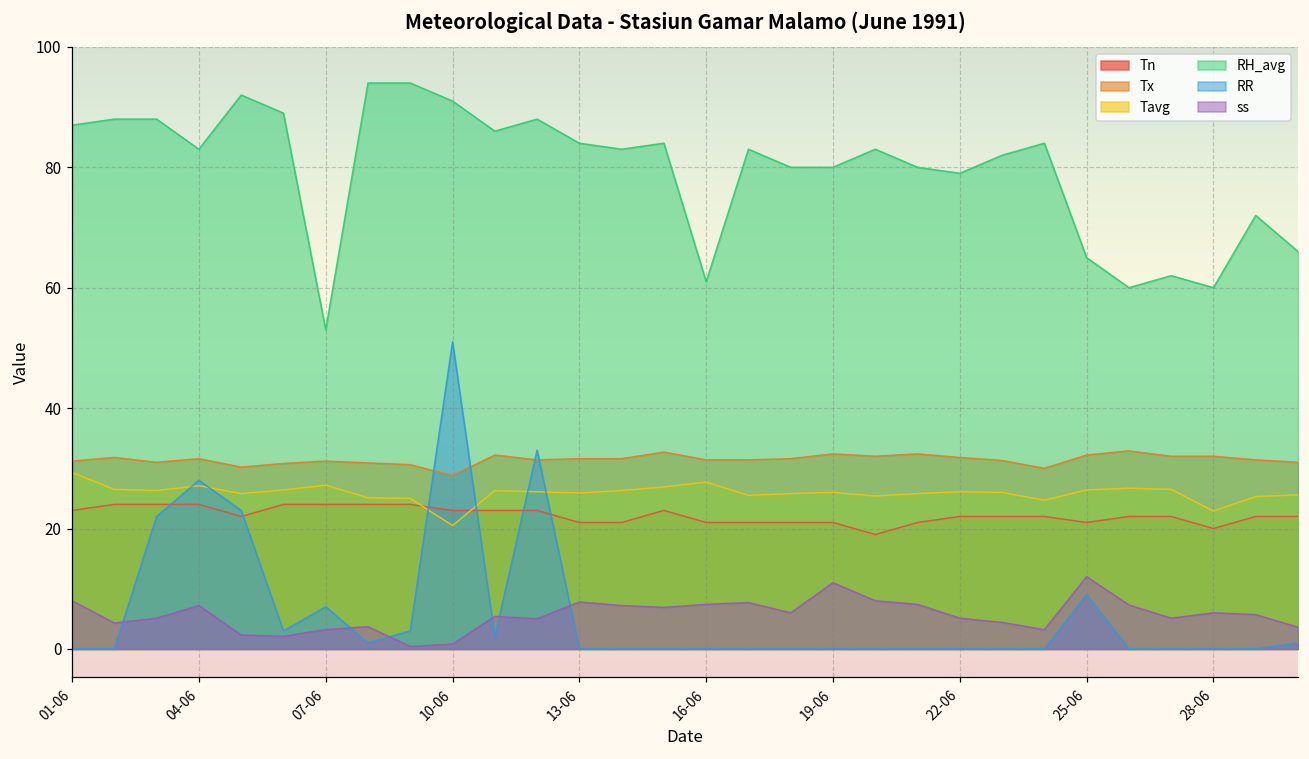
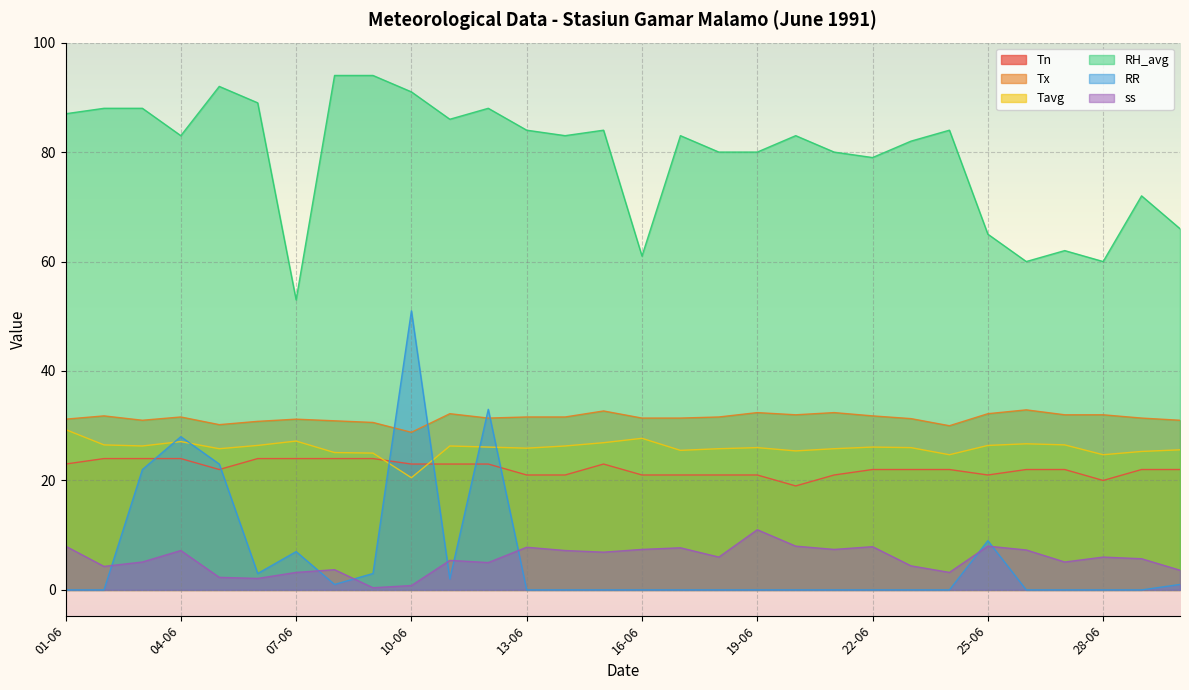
ss, 22-06: 5 -> 8
ss, 25-06: 12 -> 8
Tavg, 28-06: 23 -> 25
